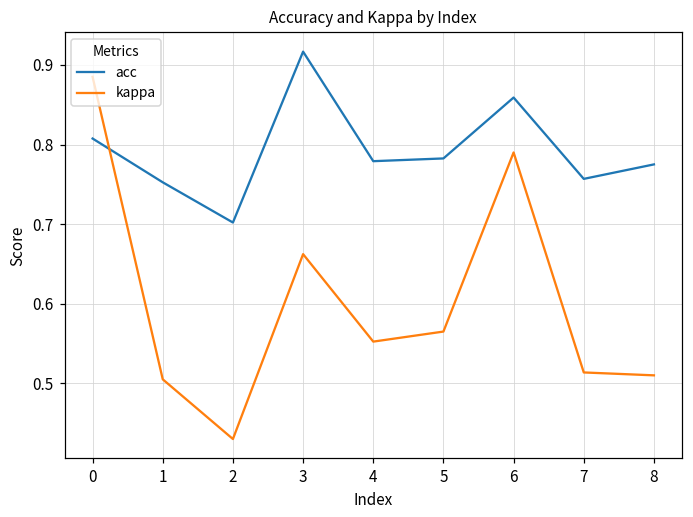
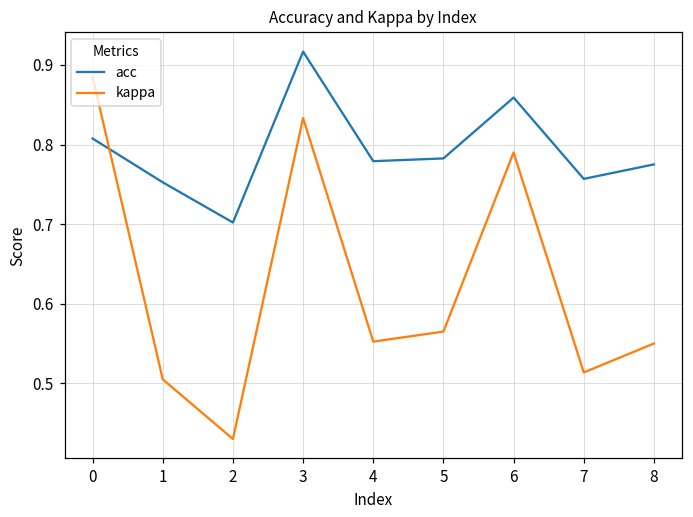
kappa, 3: 0.66 -> 0.83
kappa, 8: 0.51 -> 0.55
